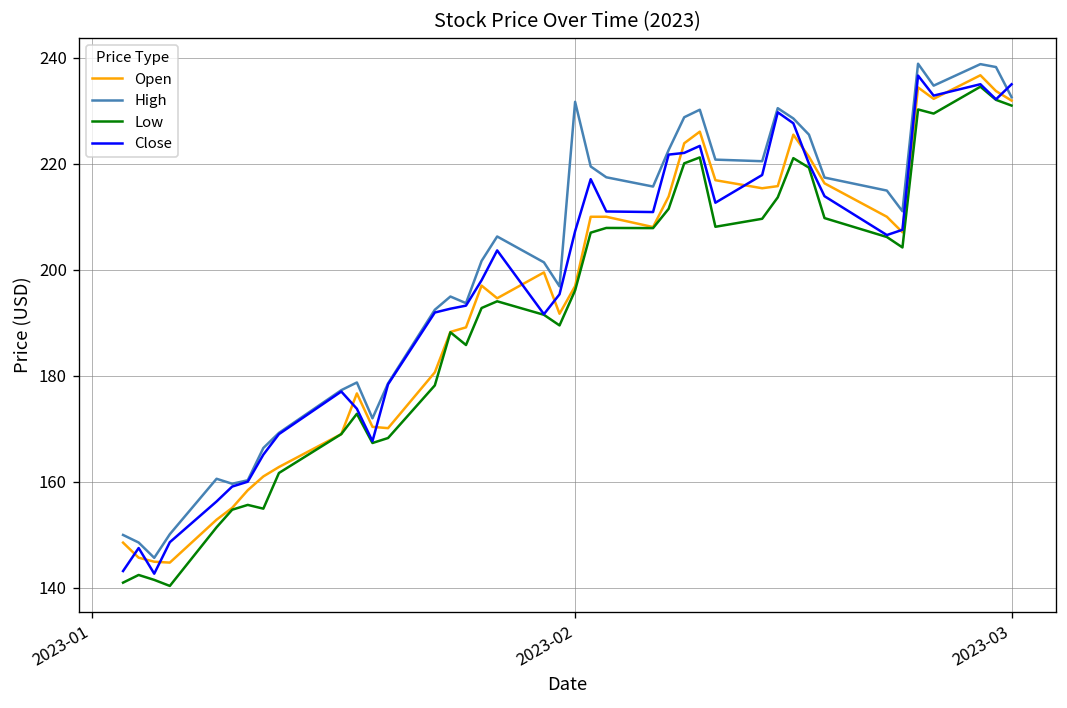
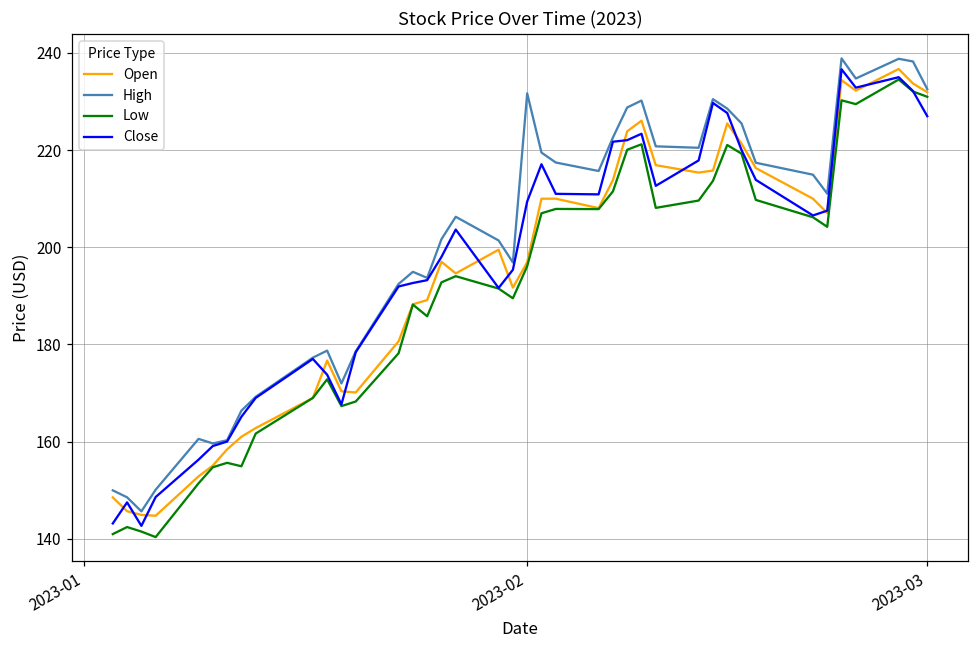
Close, 2023-02: 207 -> 209
Close, 2023-03: 235 -> 227
